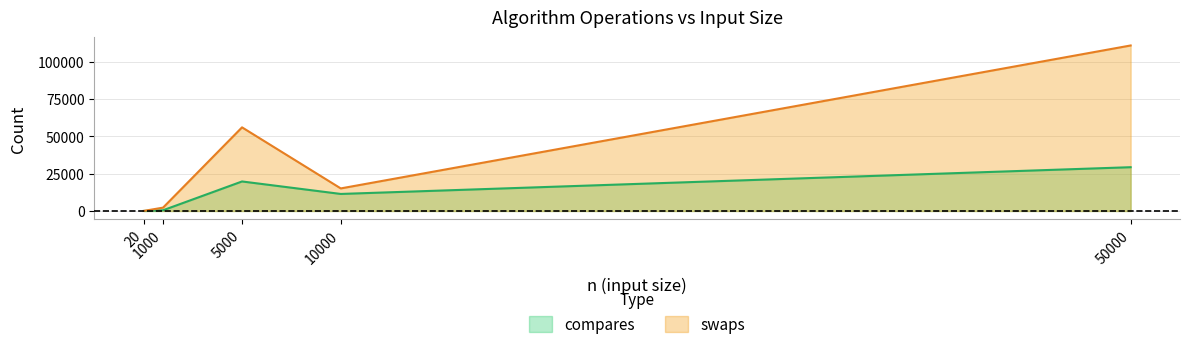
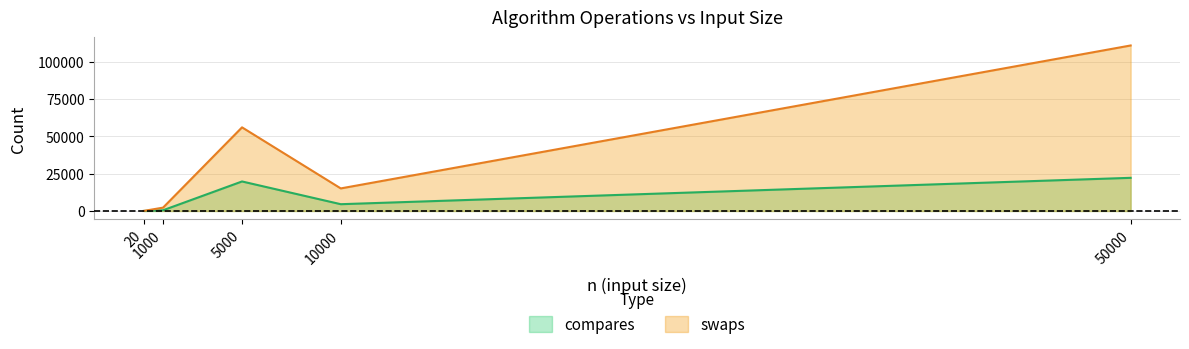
compares, 10000: 11000 -> 5000
compares, 50000: 29000 -> 22000
